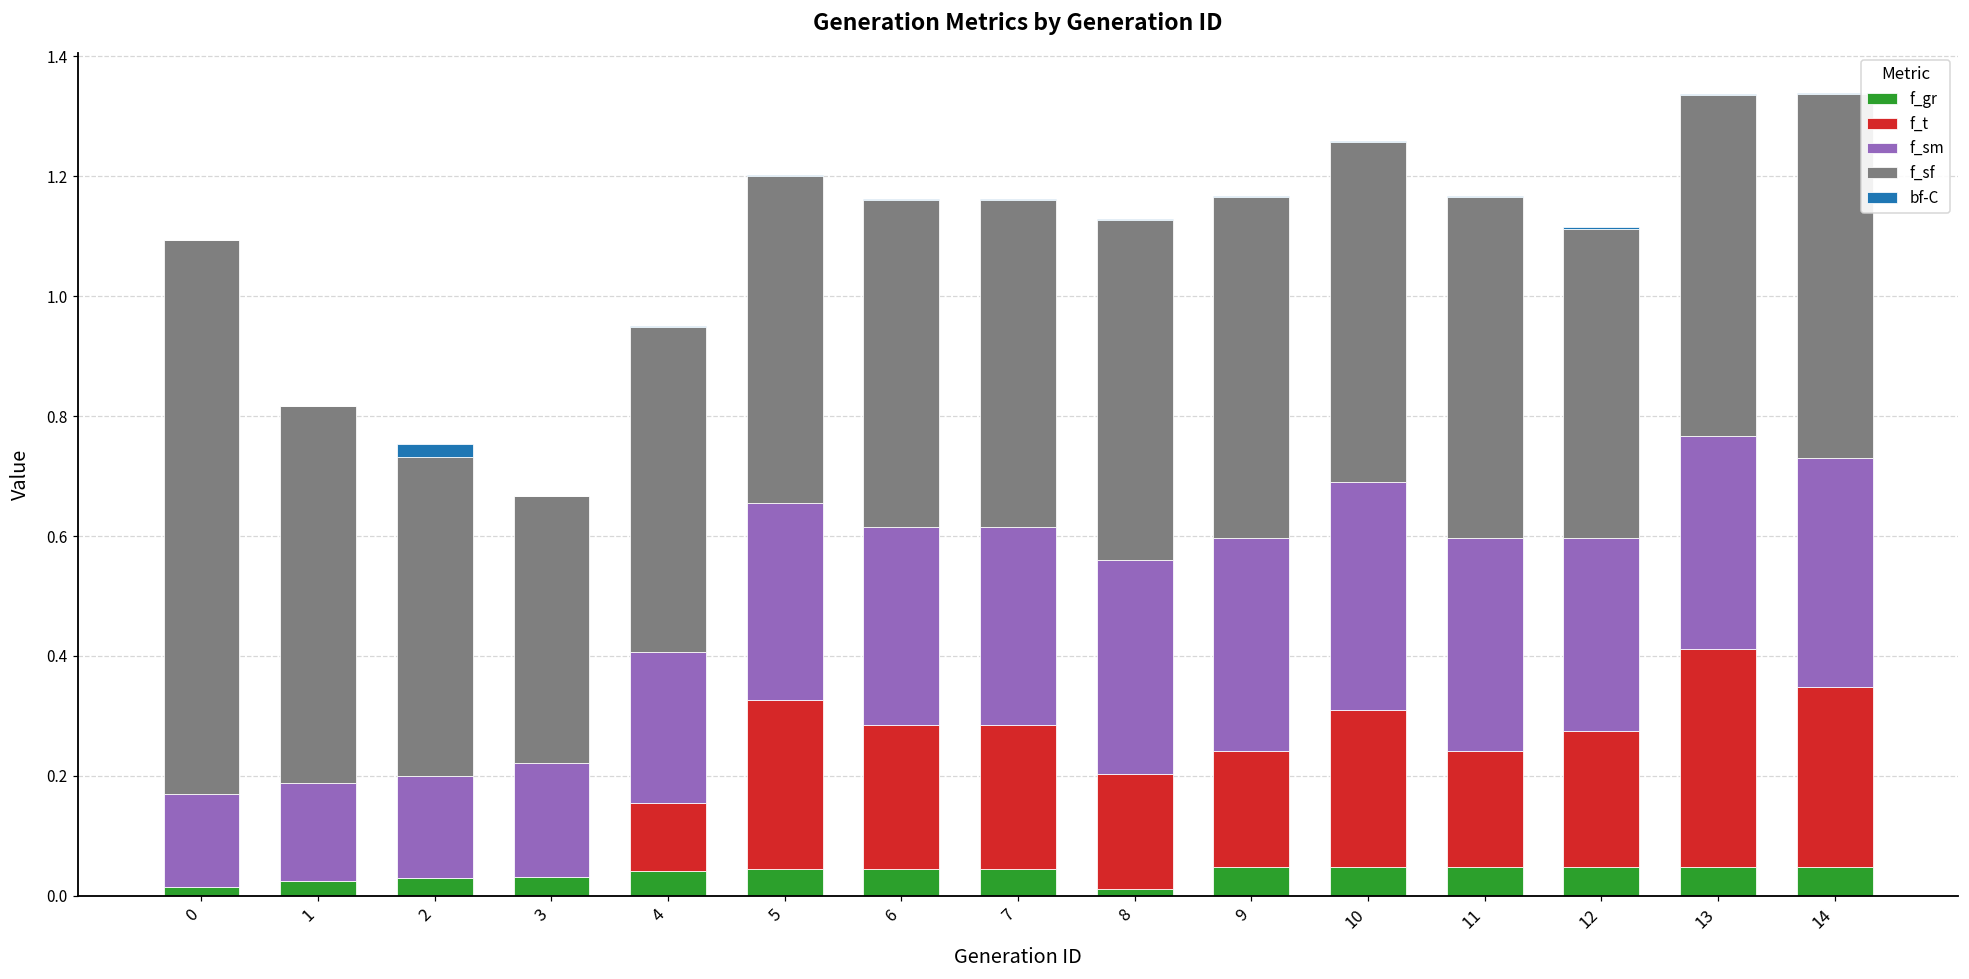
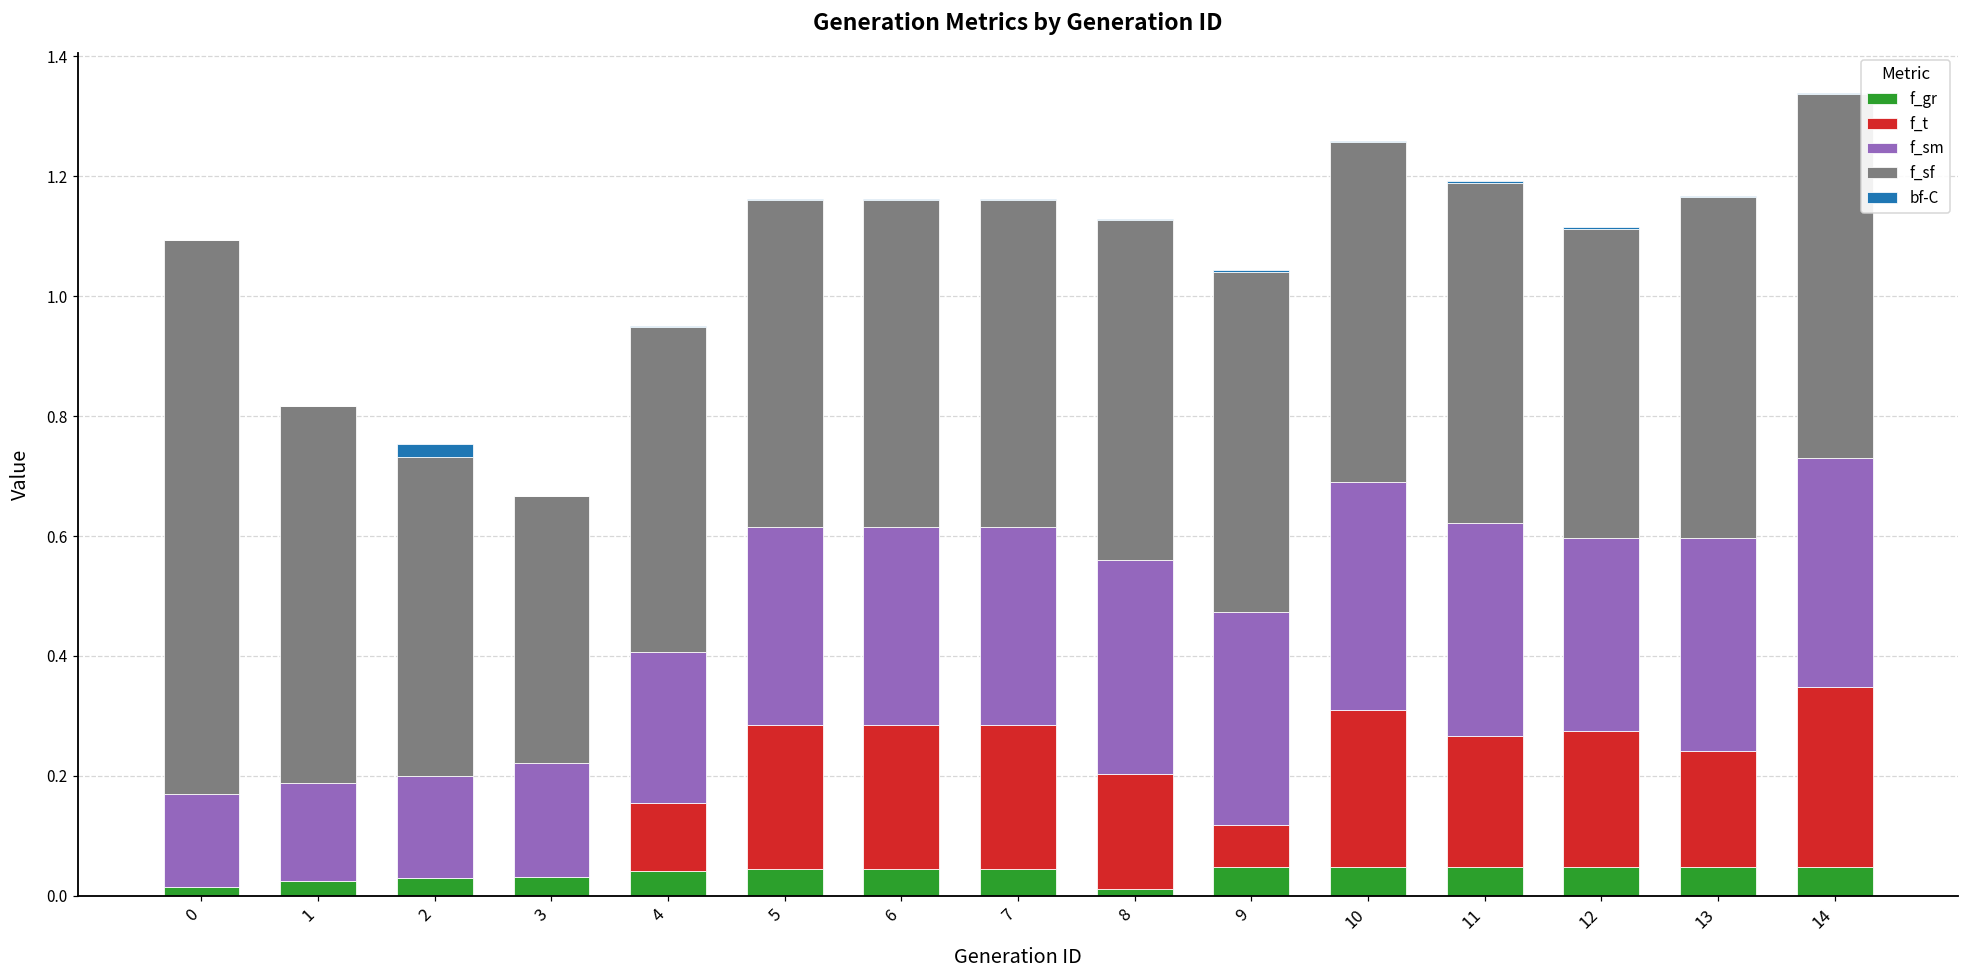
f_t, 5: 0.28 -> 0.24
f_t, 9: 0.19 -> 0.07
f_t, 11: 0.19 -> 0.22
f_t, 13: 0.36 -> 0.19
